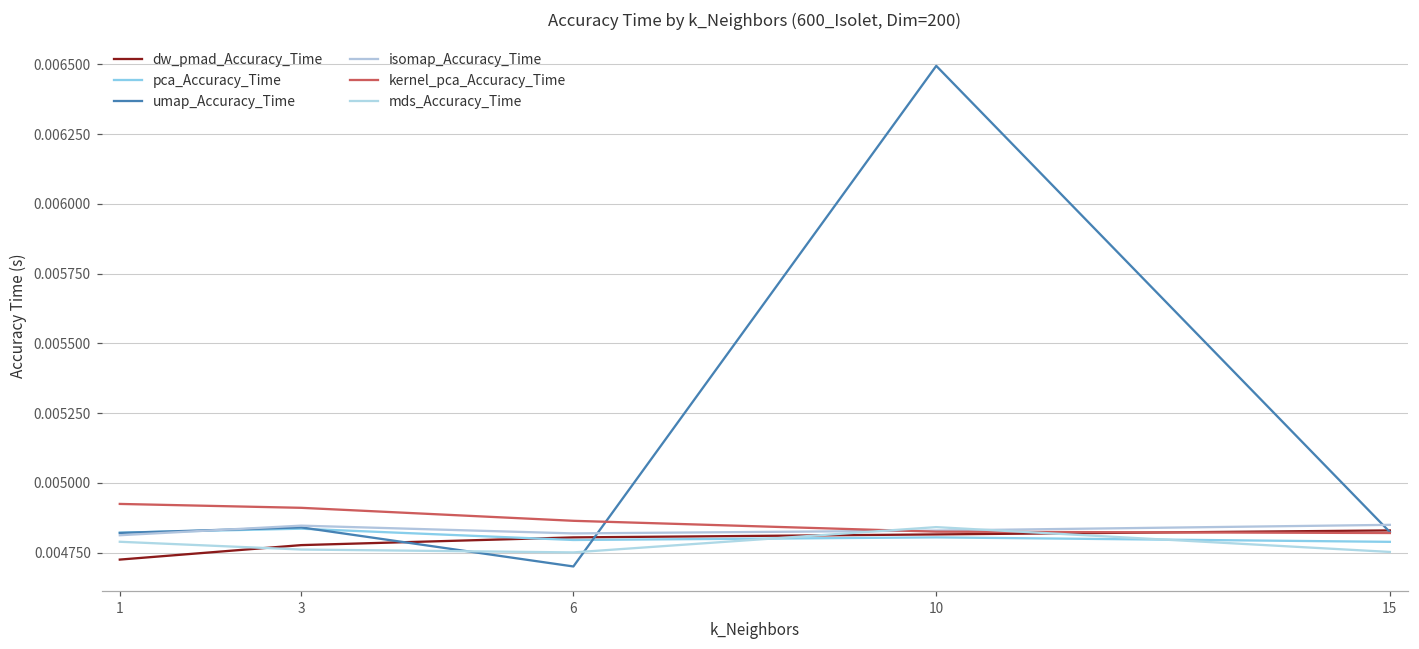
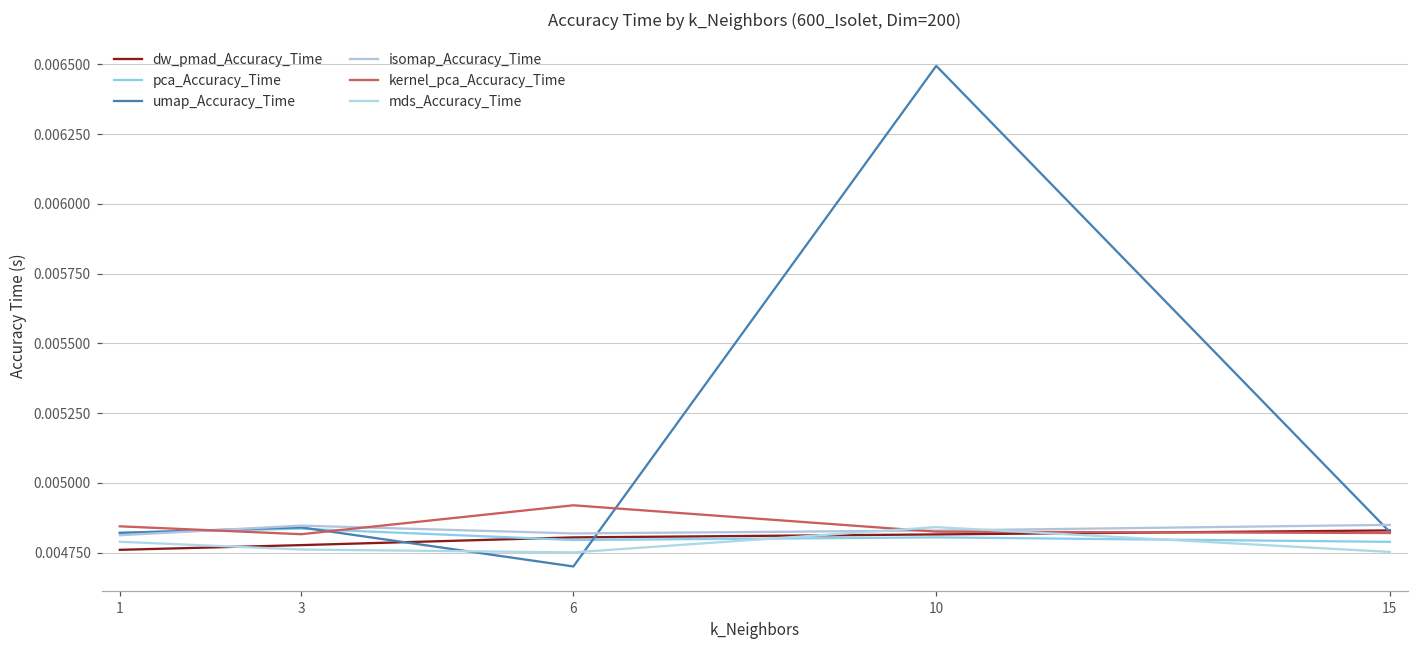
dw_pmad_Accuracy_Time, 1: 0.00472 -> 0.00476
kernel_pca_Accuracy_Time, 1: 0.00492 -> 0.00484
kernel_pca_Accuracy_Time, 3: 0.00491 -> 0.00482
kernel_pca_Accuracy_Time, 6: 0.00486 -> 0.00492
